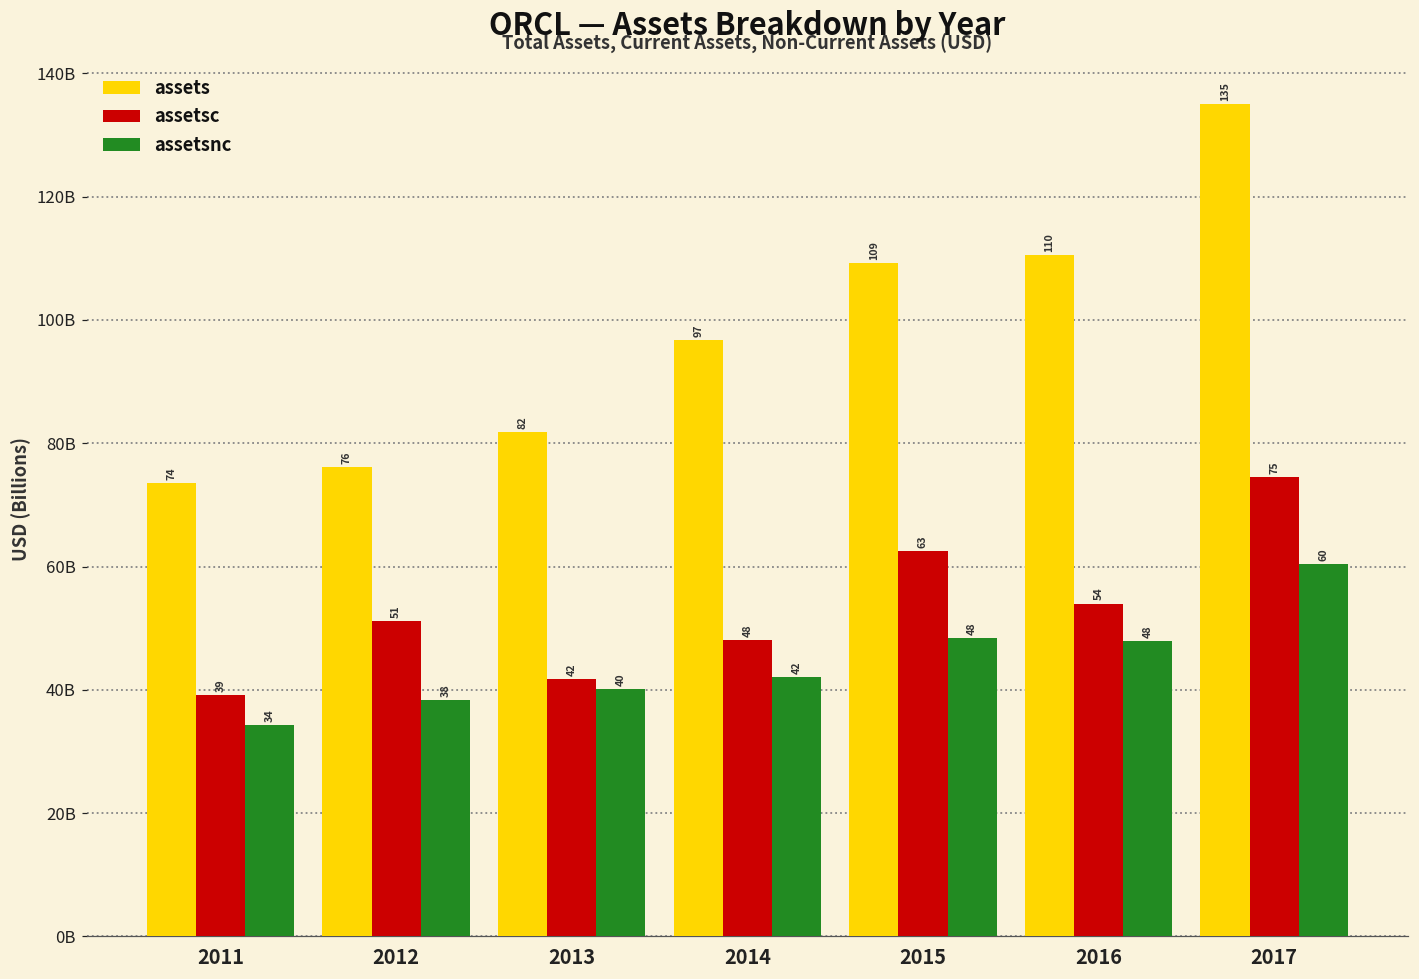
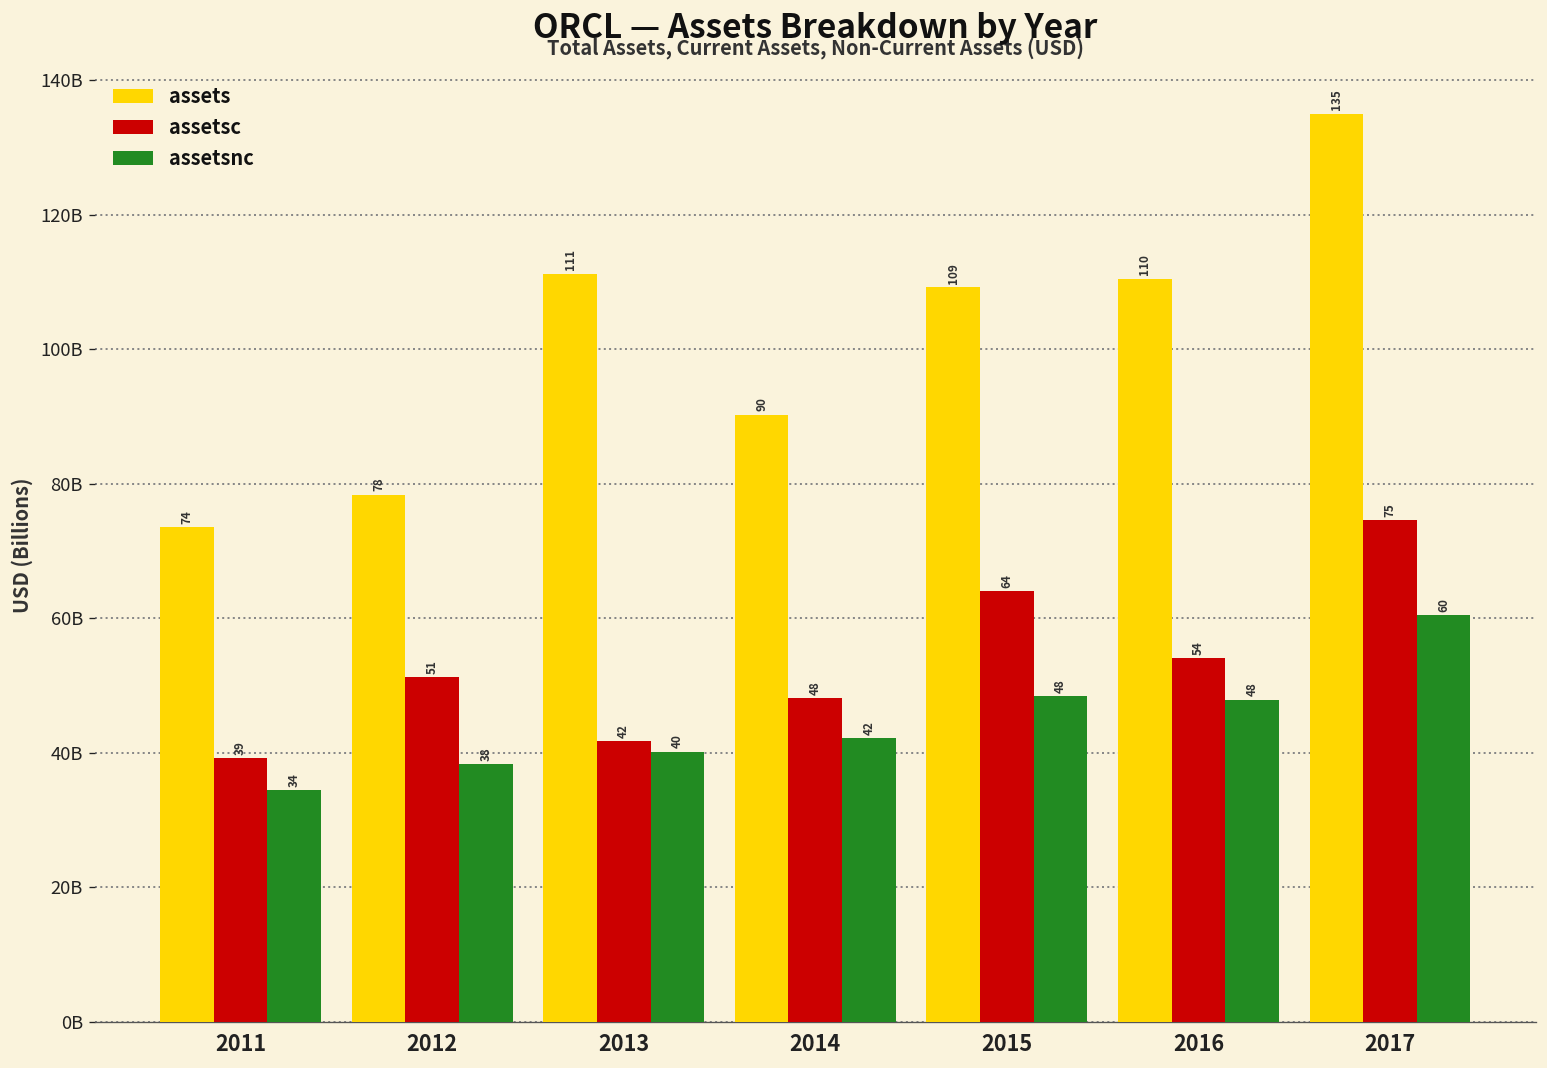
assets, 2012: 76 -> 78
assets, 2013: 82 -> 111
assets, 2014: 97 -> 90
assetsc, 2015: 63 -> 64
